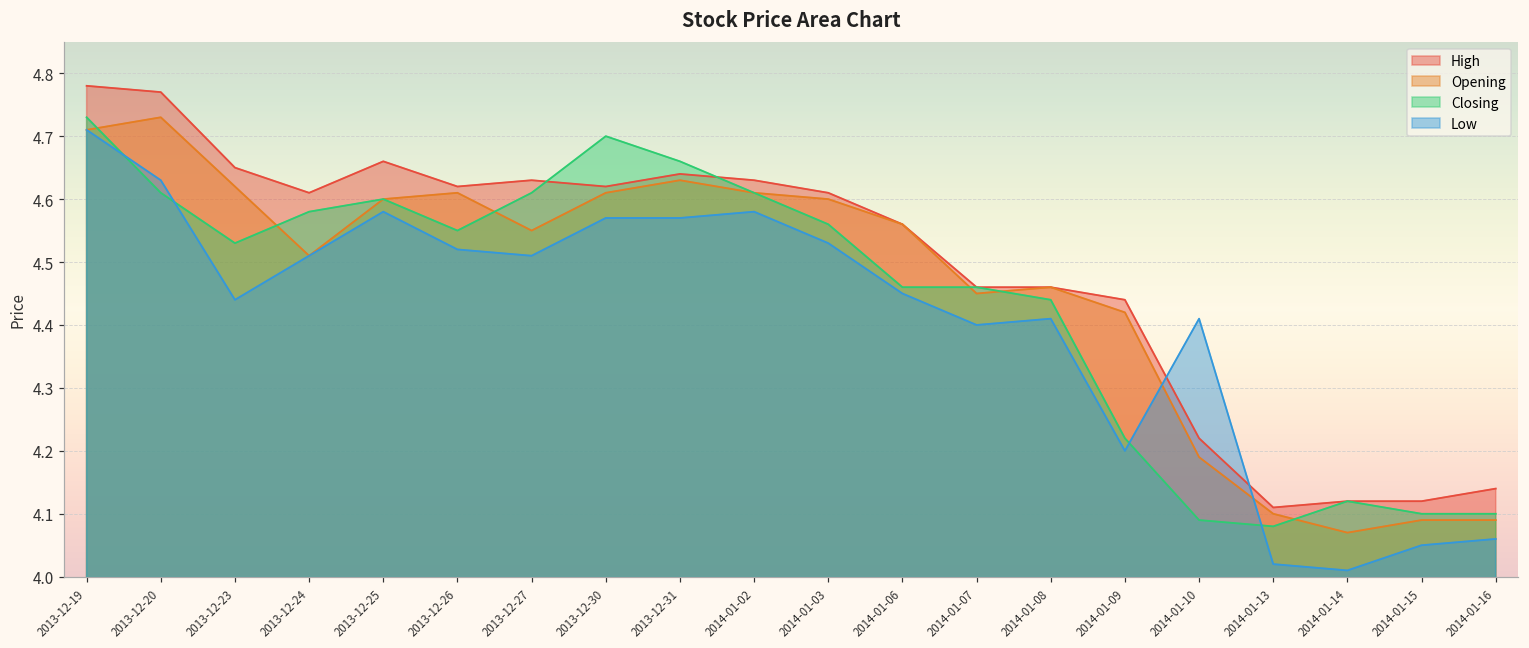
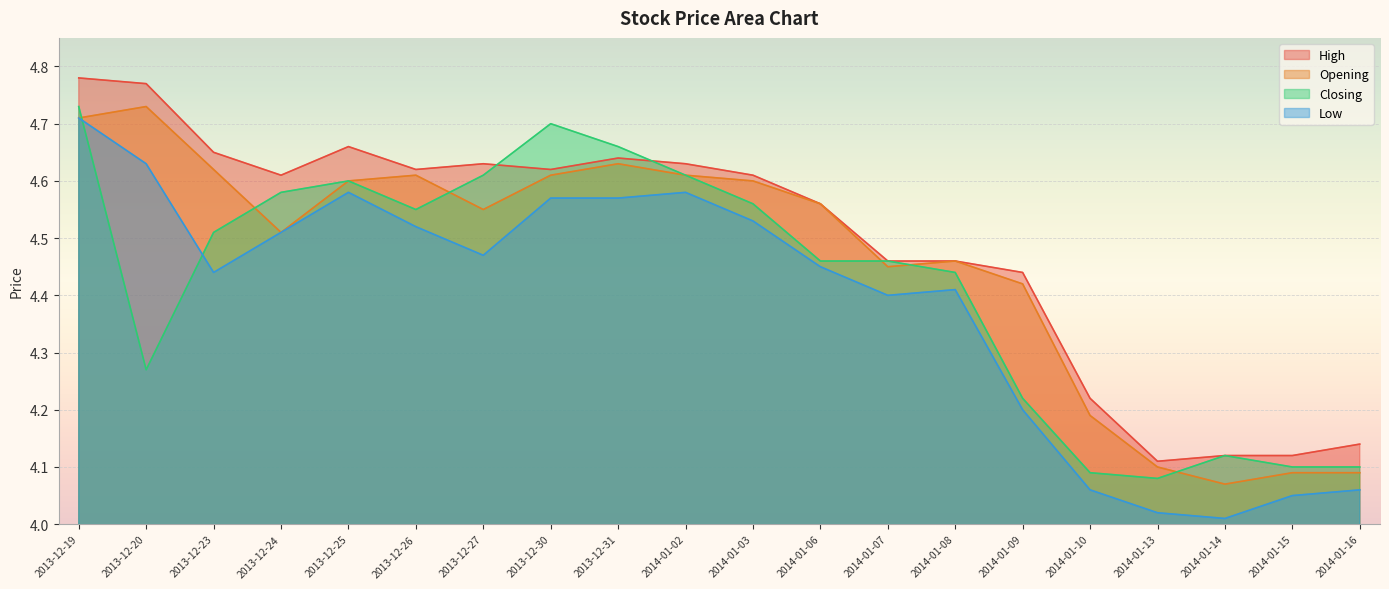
Closing, 2013-12-20: 4.61 -> 4.27
Closing, 2013-12-23: 4.53 -> 4.51
Low, 2013-12-27: 4.51 -> 4.47
Low, 2014-01-10: 4.41 -> 4.06
